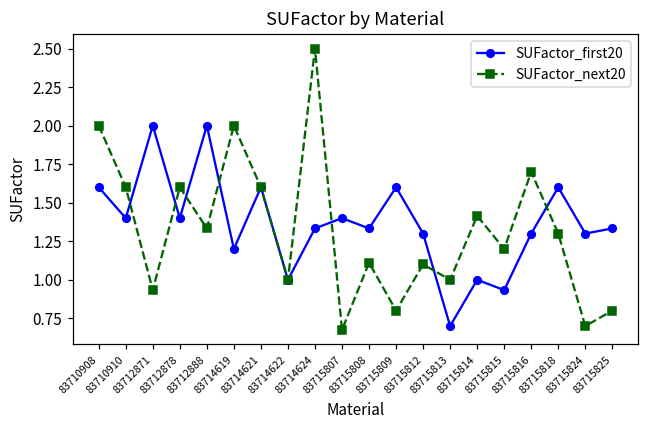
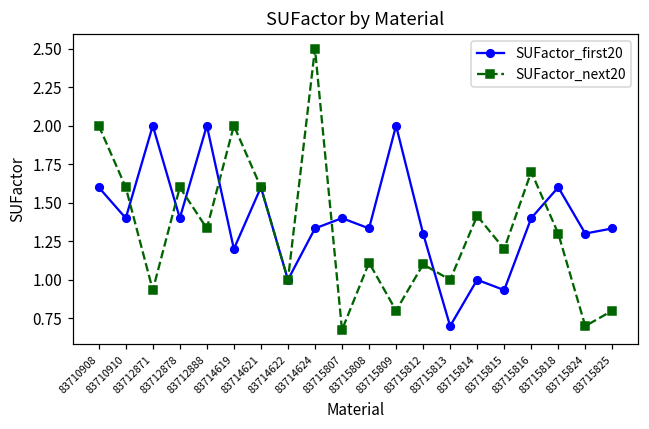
SUFactor_first20, 83715809: 1.6 -> 2.0
SUFactor_first20, 83715816: 1.3 -> 1.4
